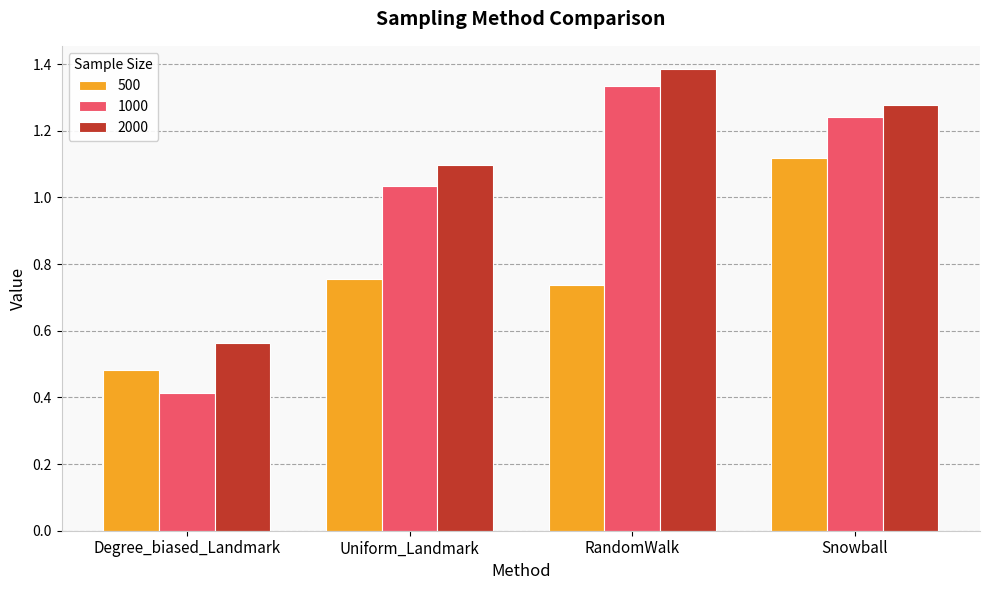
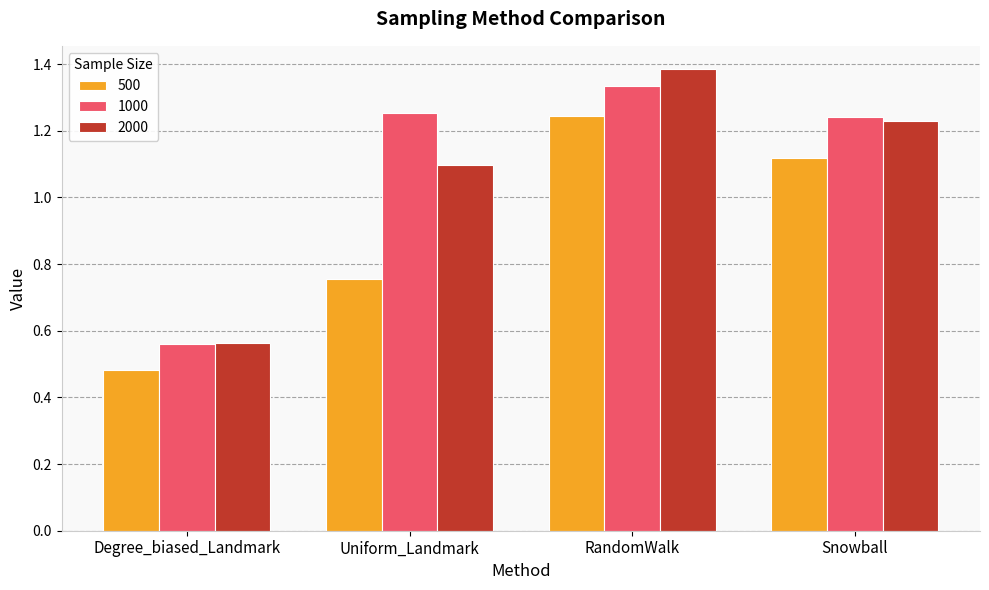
1000, Degree_biased_Landmark: 0.41 -> 0.56
1000, Uniform_Landmark: 1.03 -> 1.25
500, RandomWalk: 0.74 -> 1.24
2000, Snowball: 1.28 -> 1.23
